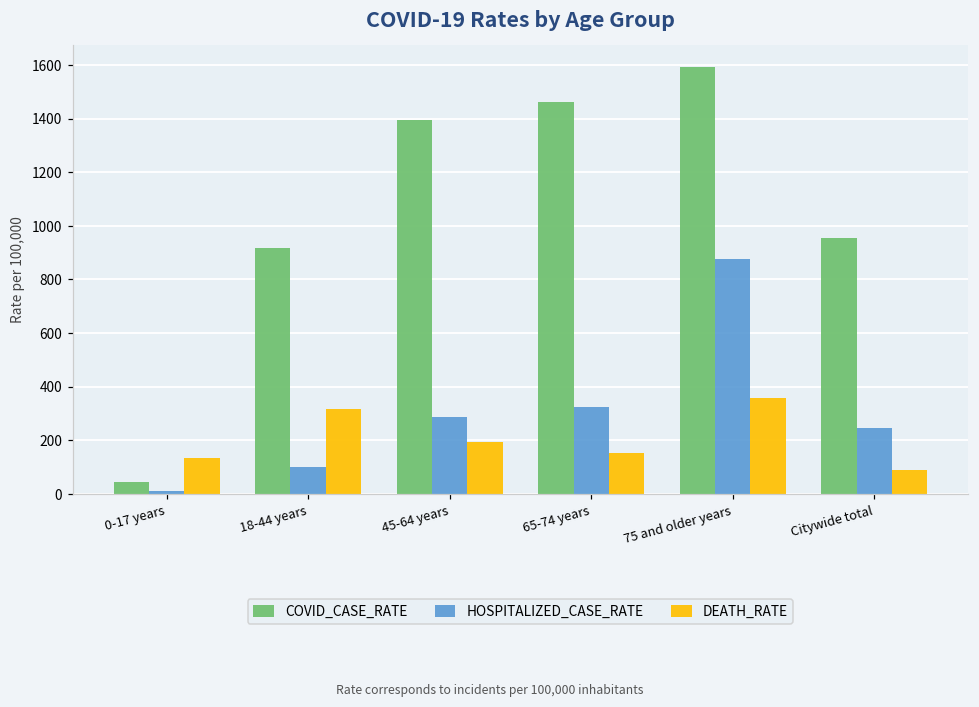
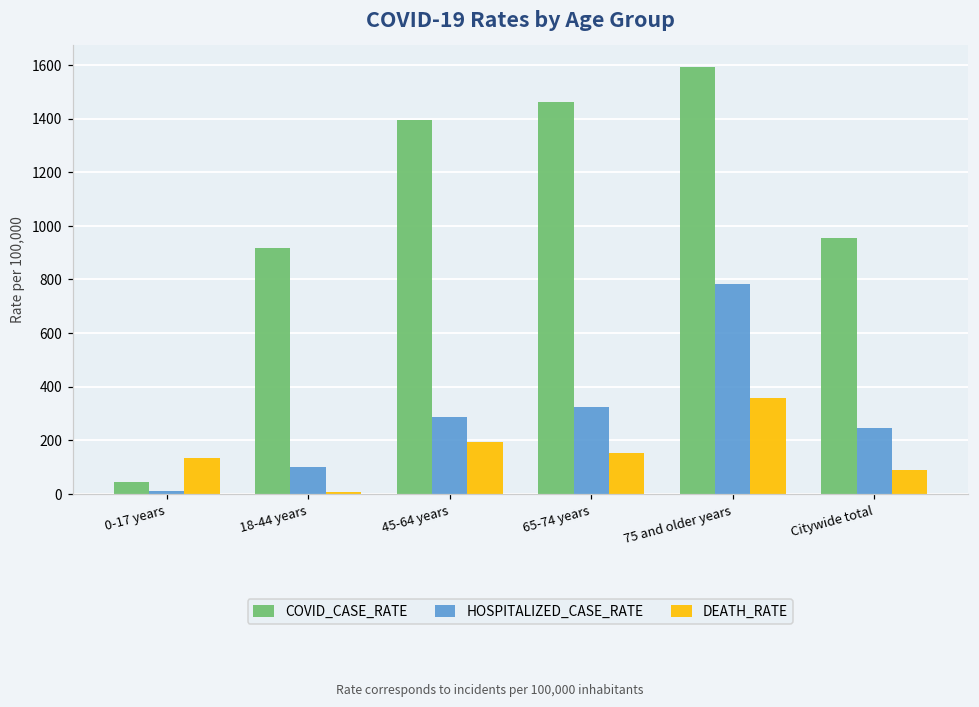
DEATH_RATE, 18-44 years: 320 -> 10
HOSPITALIZED_CASE_RATE, 75 and older years: 880 -> 780
